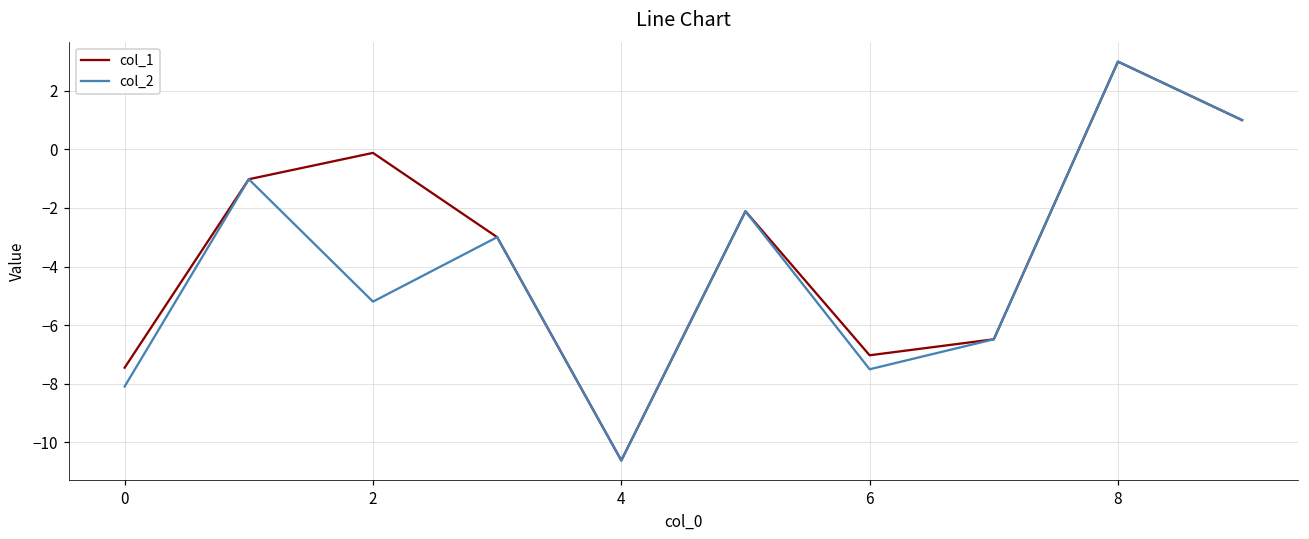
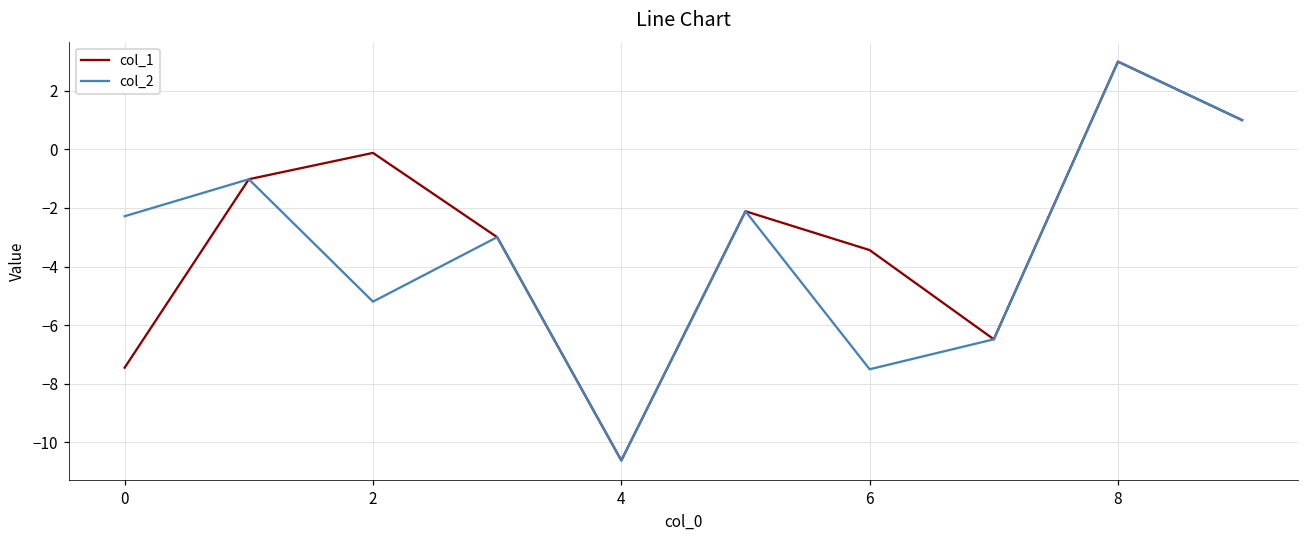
col_2, 0: -8.1 -> -2.3
col_1, 6: -7.0 -> -3.4
